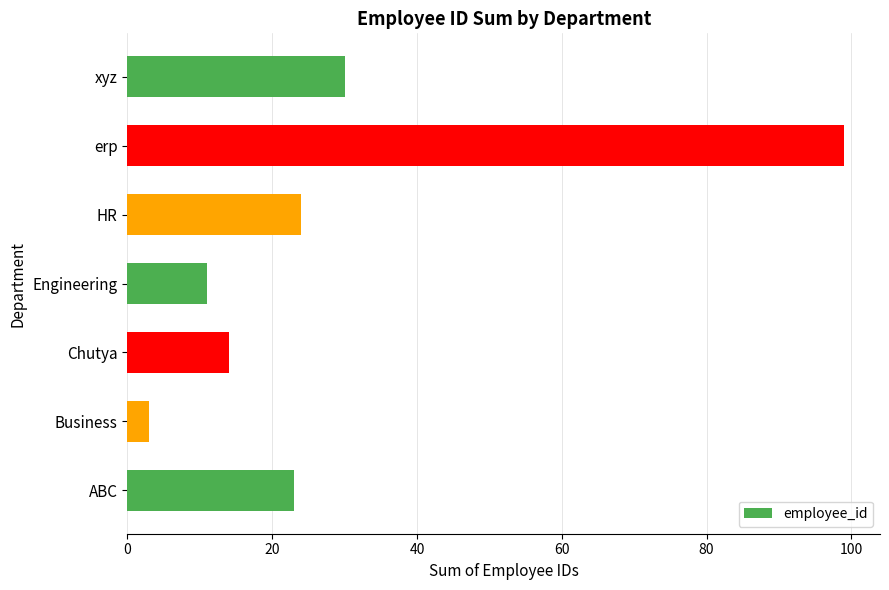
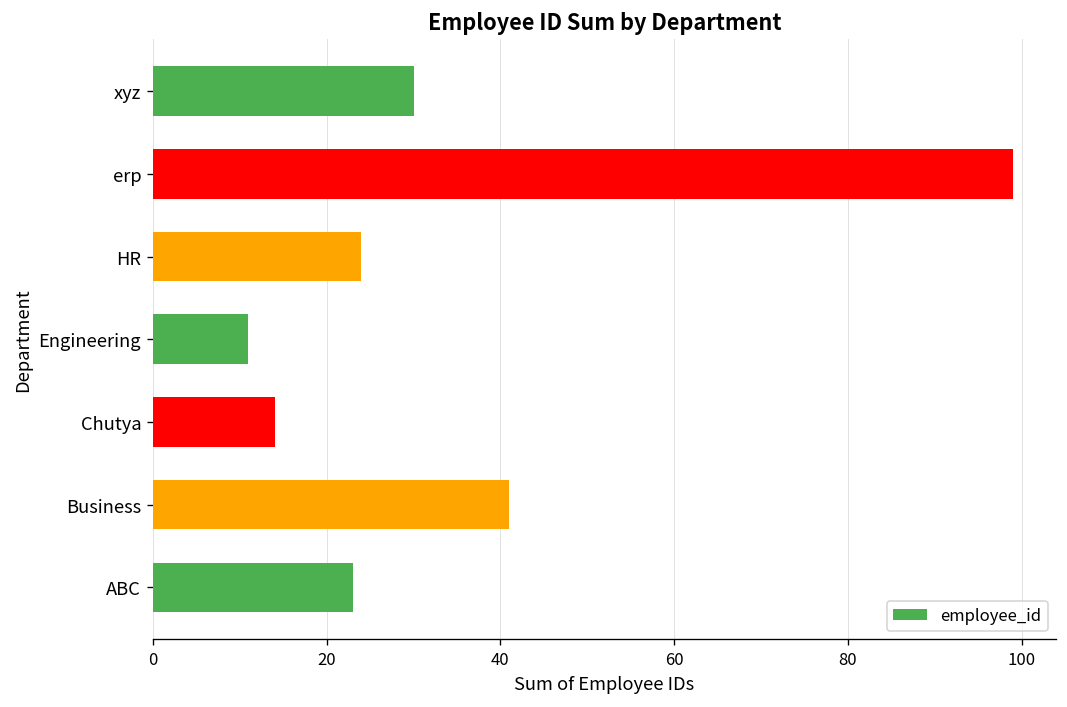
Business: 3 -> 41
